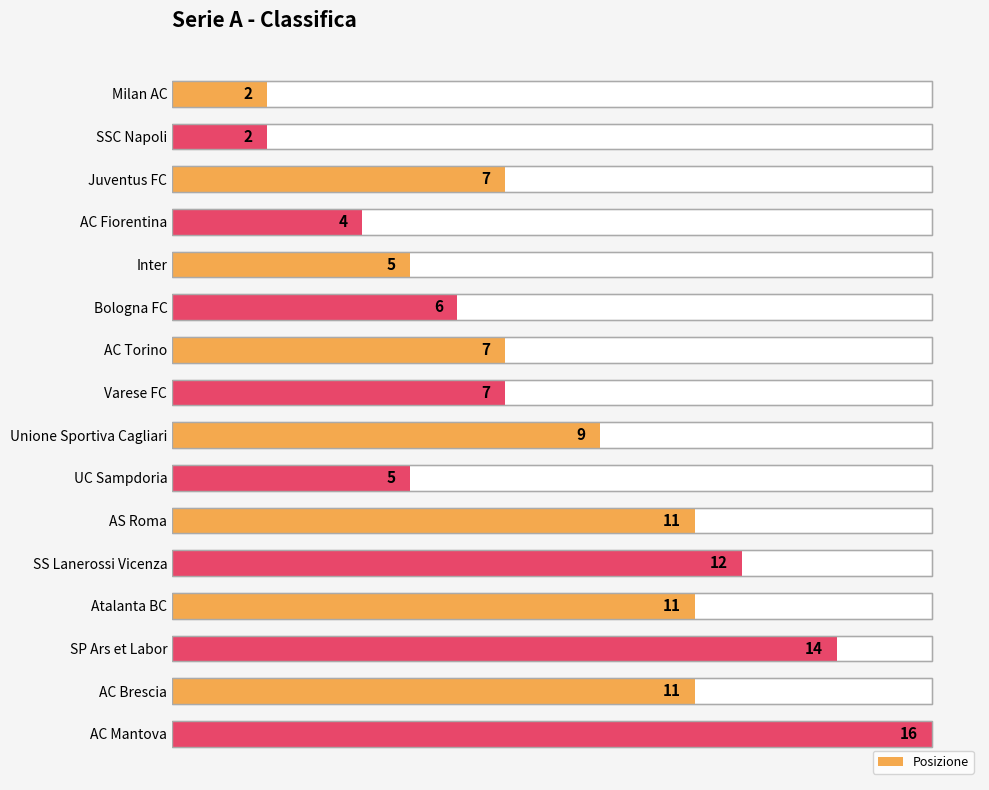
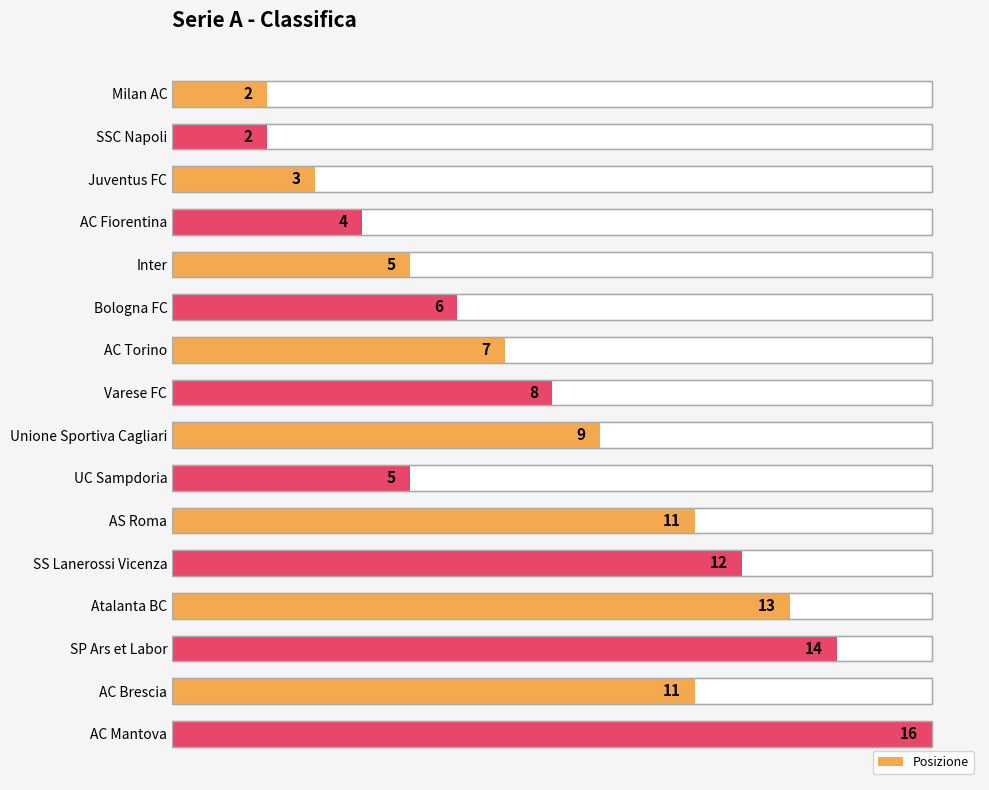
Posizione, Juventus FC: 7 -> 3
Posizione, Varese FC: 7 -> 8
Posizione, Atalanta BC: 11 -> 13
